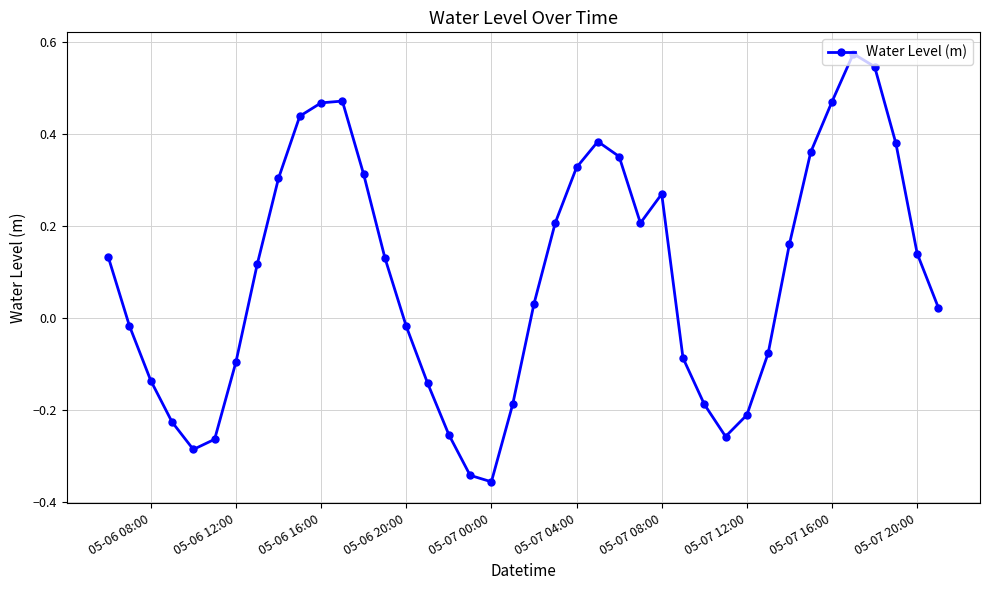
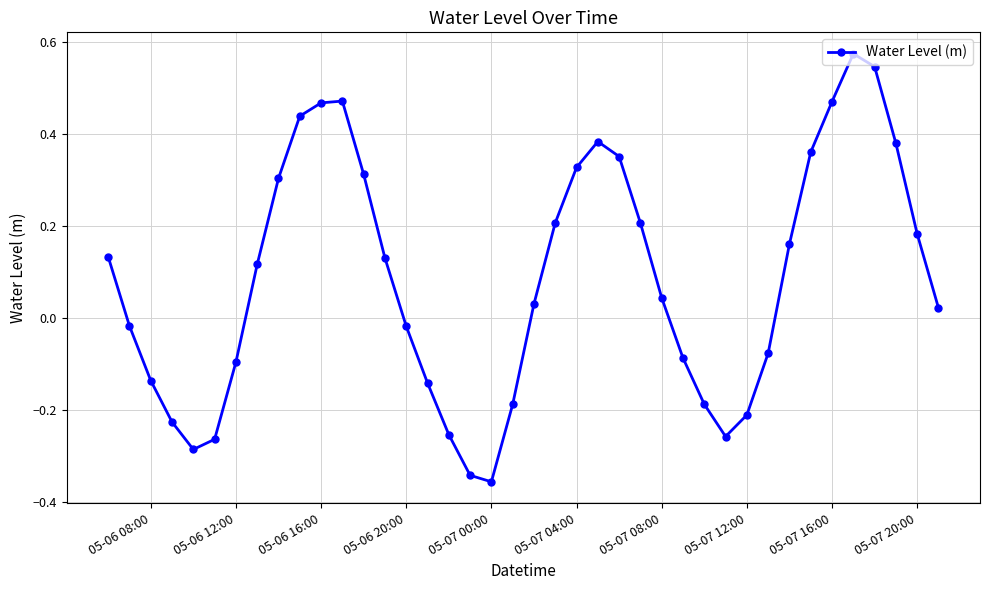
05-07 08:00: 0.27 -> 0.04
05-07 20:00: 0.14 -> 0.18
